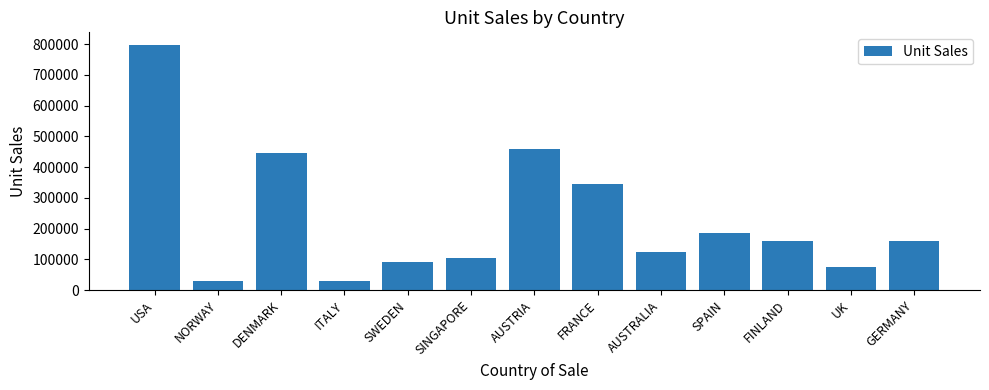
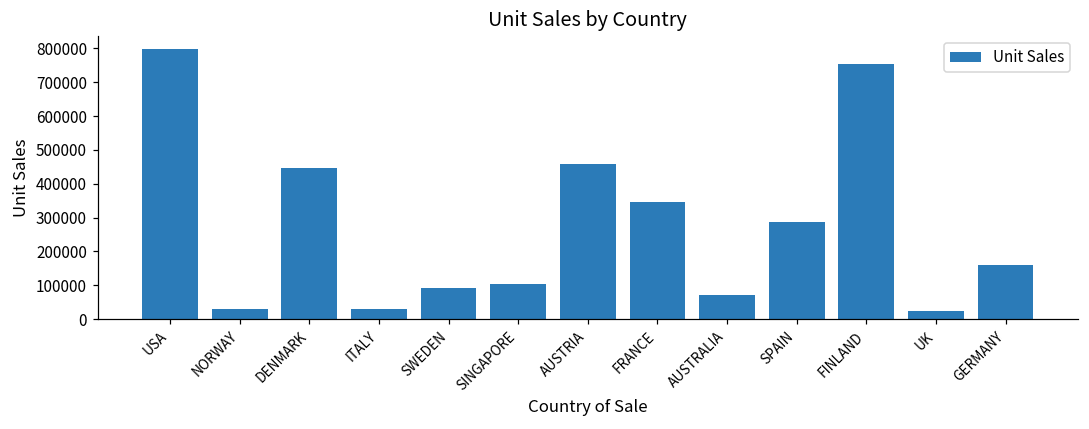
AUSTRALIA: 120000 -> 70000
SPAIN: 180000 -> 290000
FINLAND: 160000 -> 750000
UK: 70000 -> 20000
